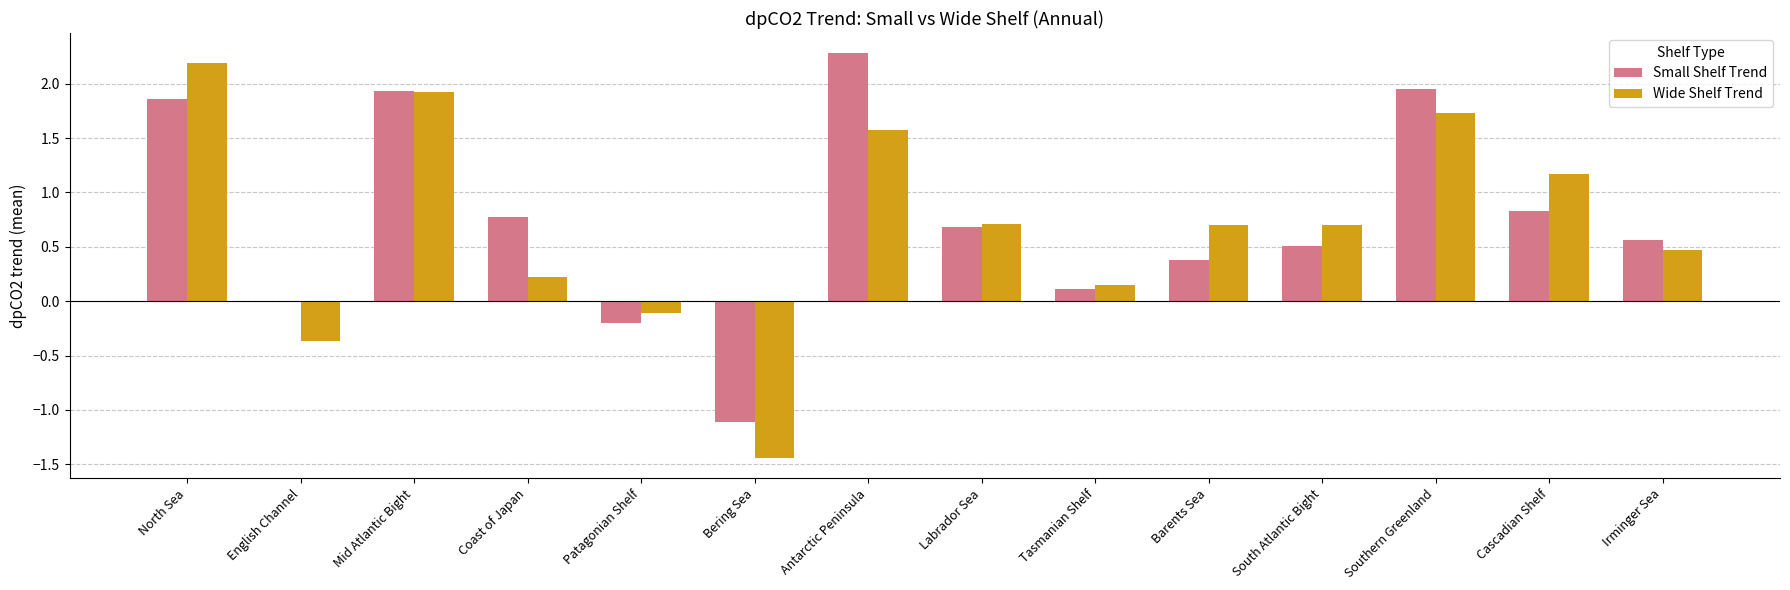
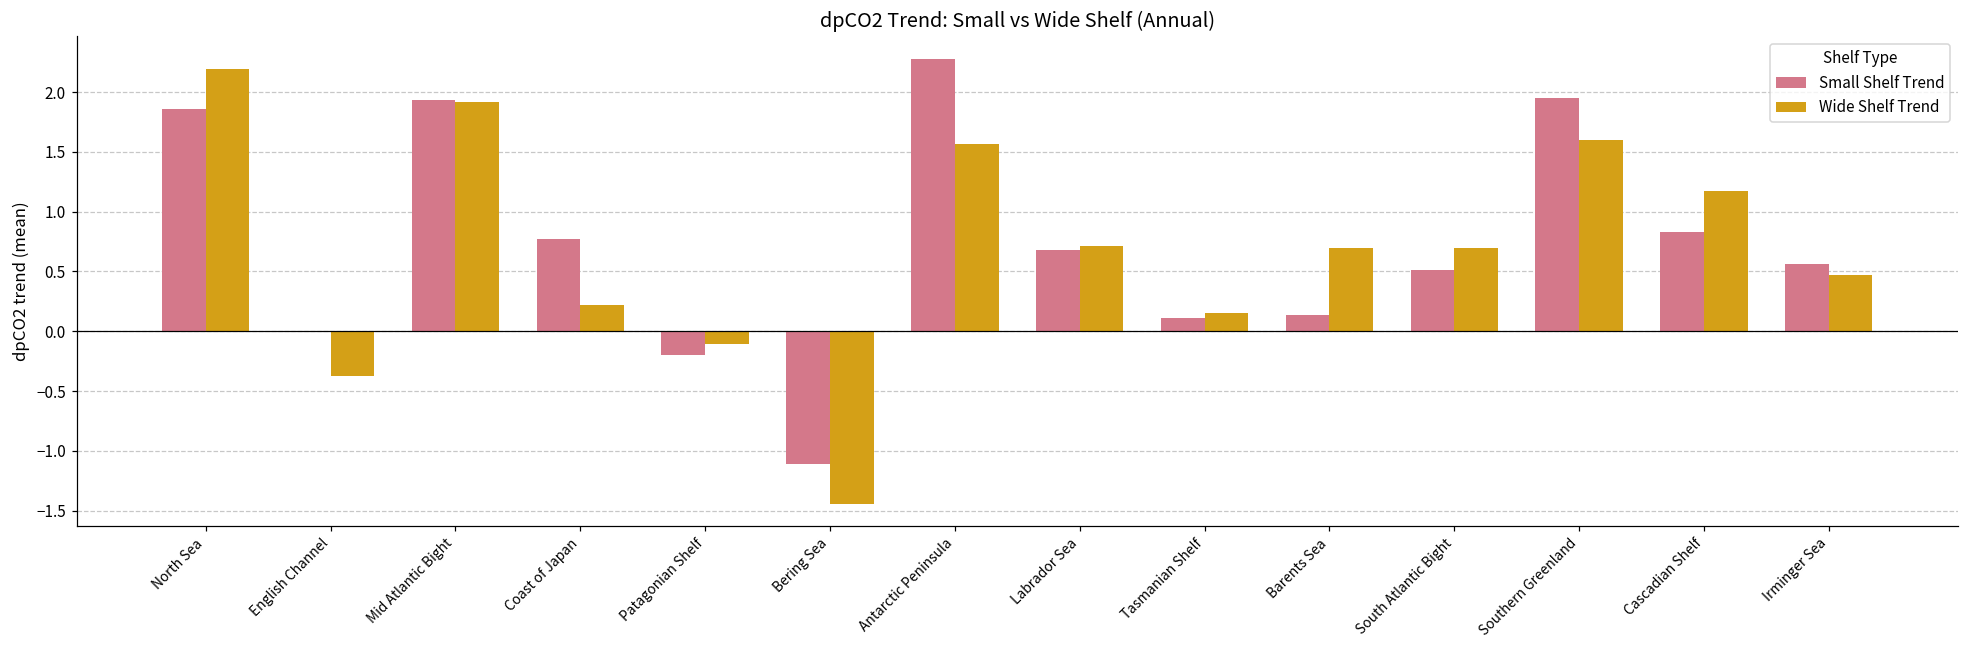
Small Shelf Trend, Barents Sea: 0.38 -> 0.14
Wide Shelf Trend, Southern Greenland: 1.73 -> 1.60
